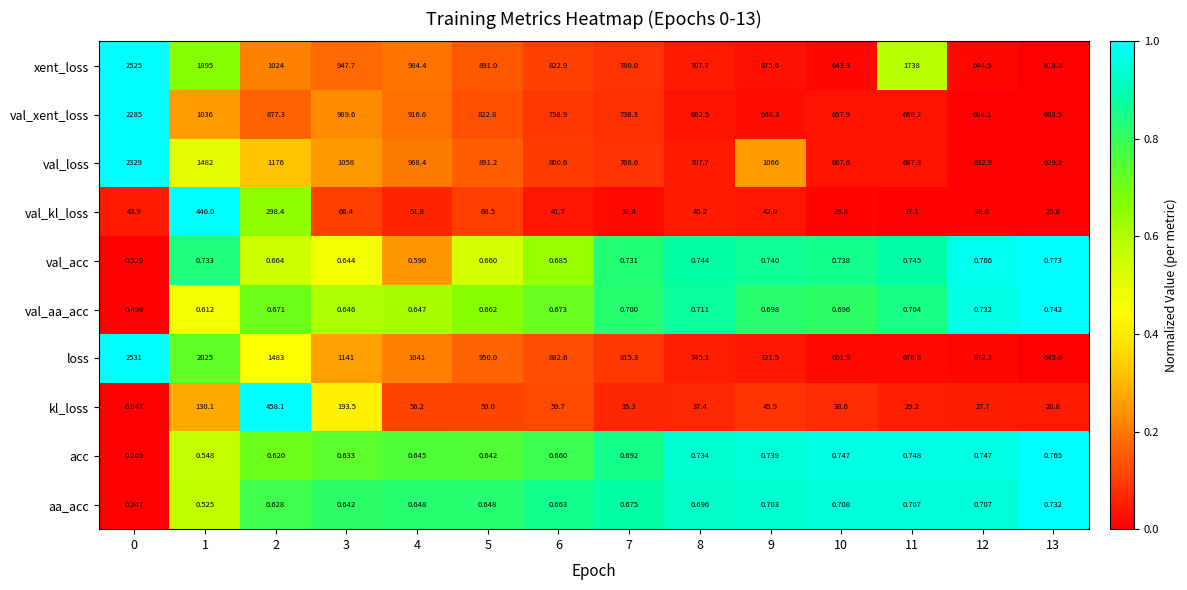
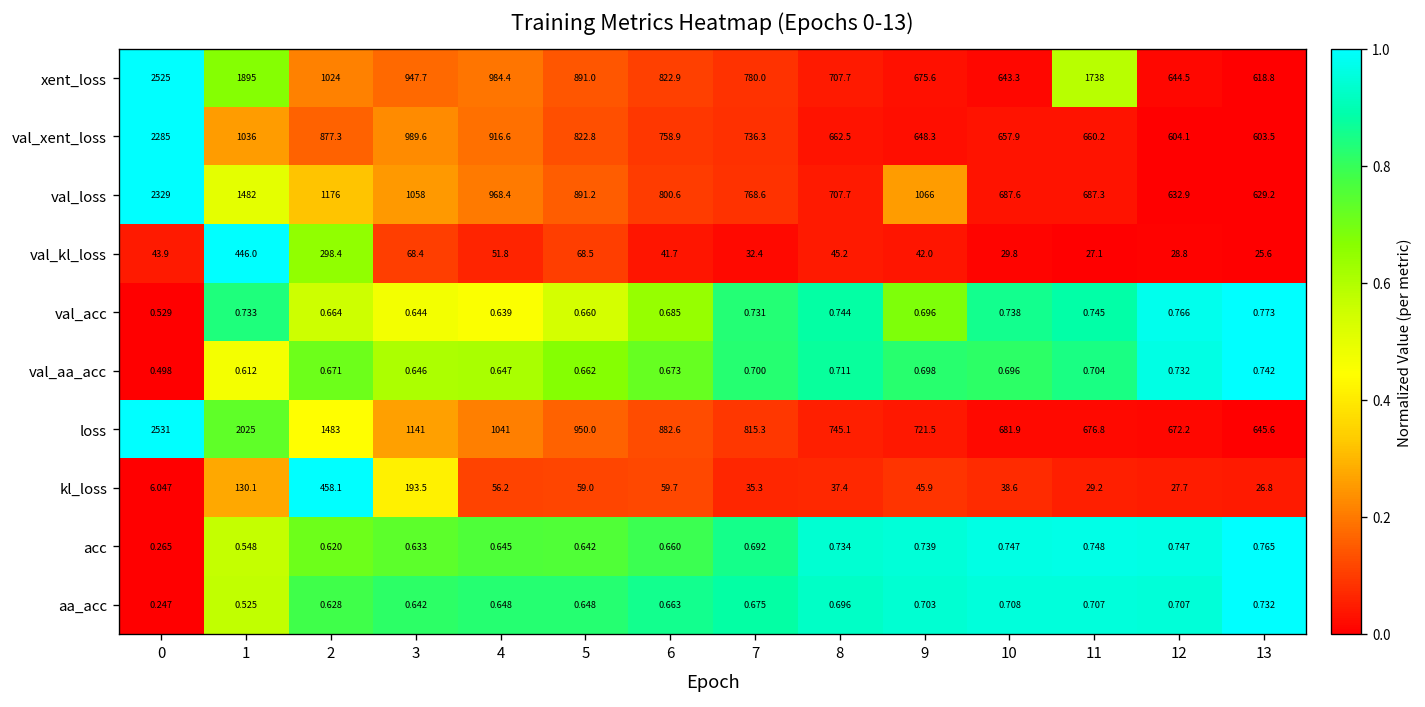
val_acc, 4: 0.590 -> 0.639
val_acc, 9: 0.740 -> 0.696
